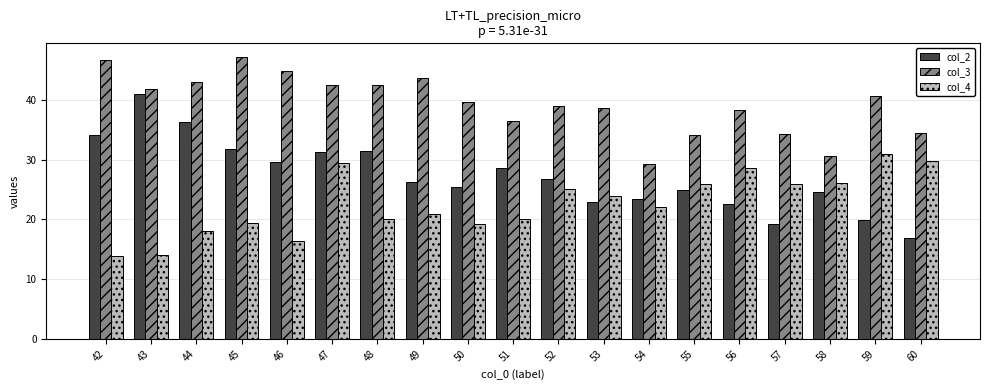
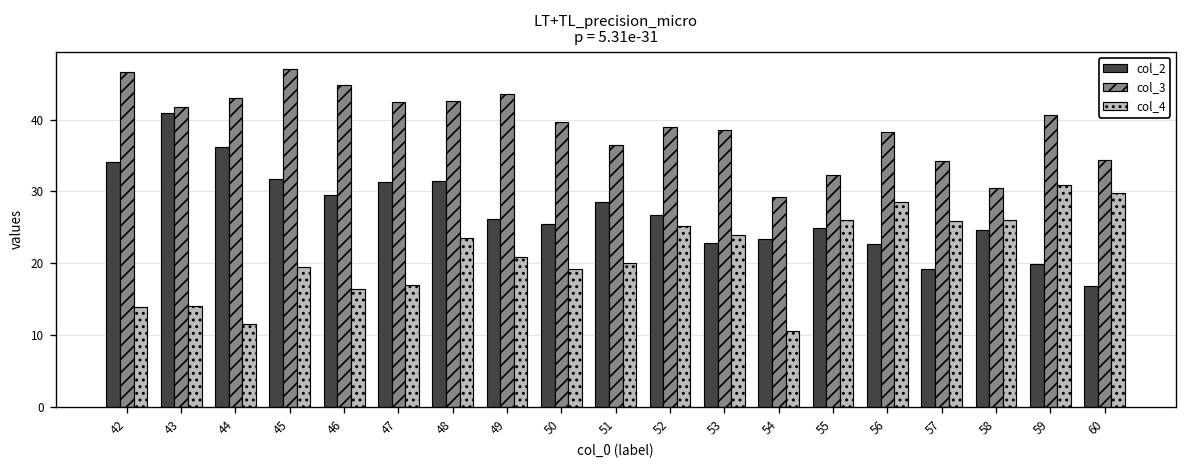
col_4, 44: 18 -> 12
col_4, 47: 29 -> 17
col_4, 48: 20 -> 24
col_4, 54: 22 -> 11
col_3, 55: 34 -> 32
